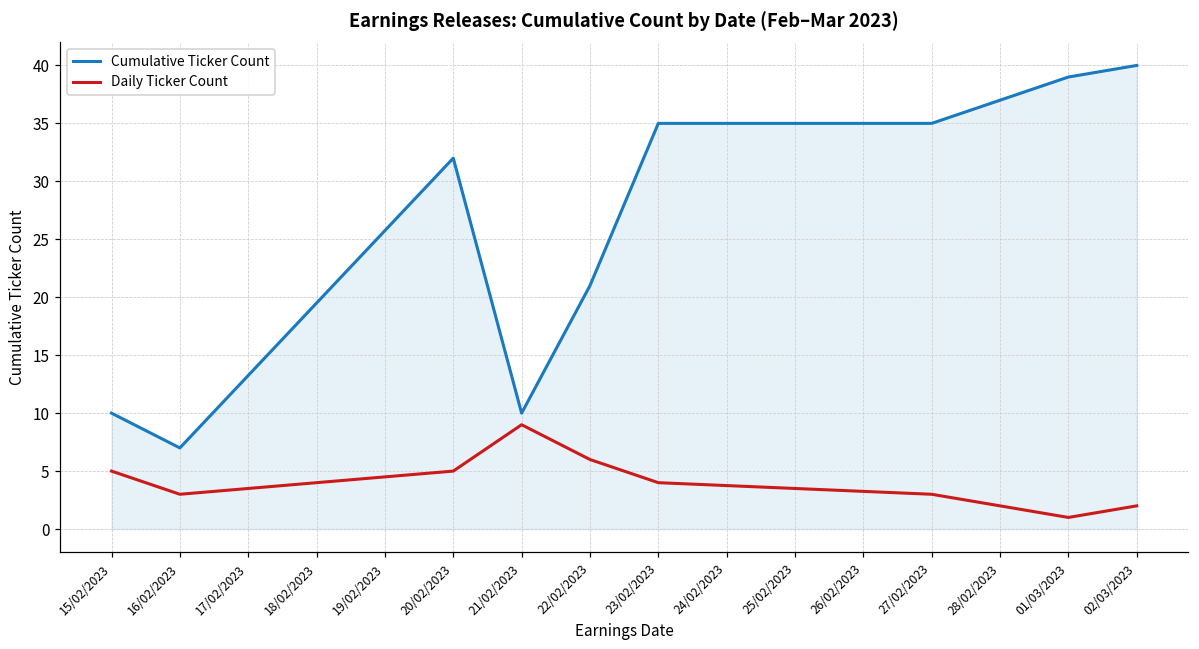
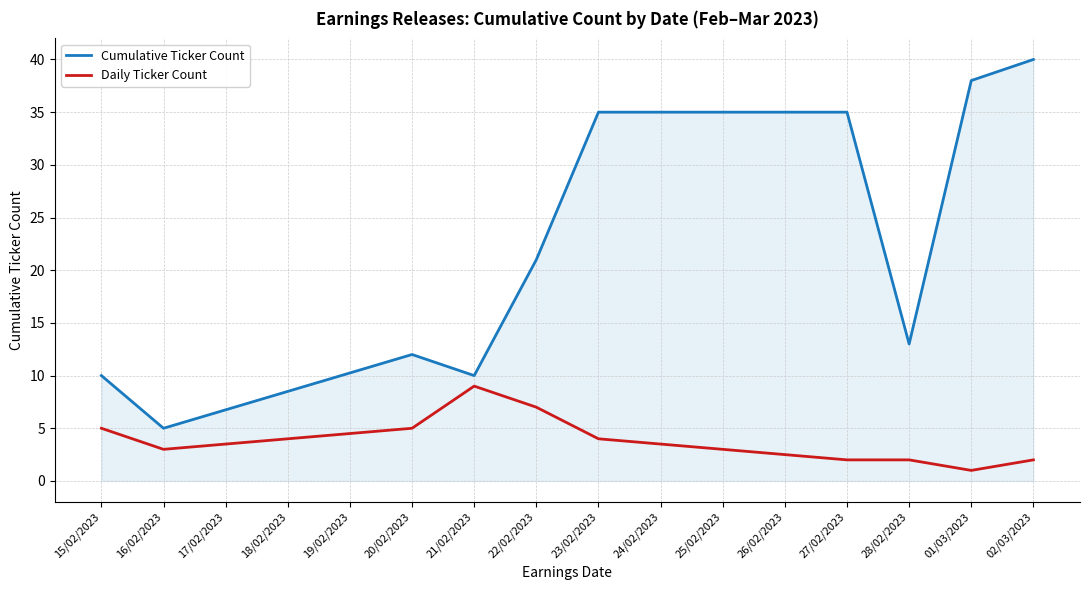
Cumulative Ticker Count, 16/02/2023: 7 -> 5
Cumulative Ticker Count, 20/02/2023: 32 -> 12
Daily Ticker Count, 22/02/2023: 6 -> 7
Daily Ticker Count, 27/02/2023: 3 -> 2
Cumulative Ticker Count, 28/02/2023: 37 -> 13
Cumulative Ticker Count, 01/03/2023: 39 -> 38
